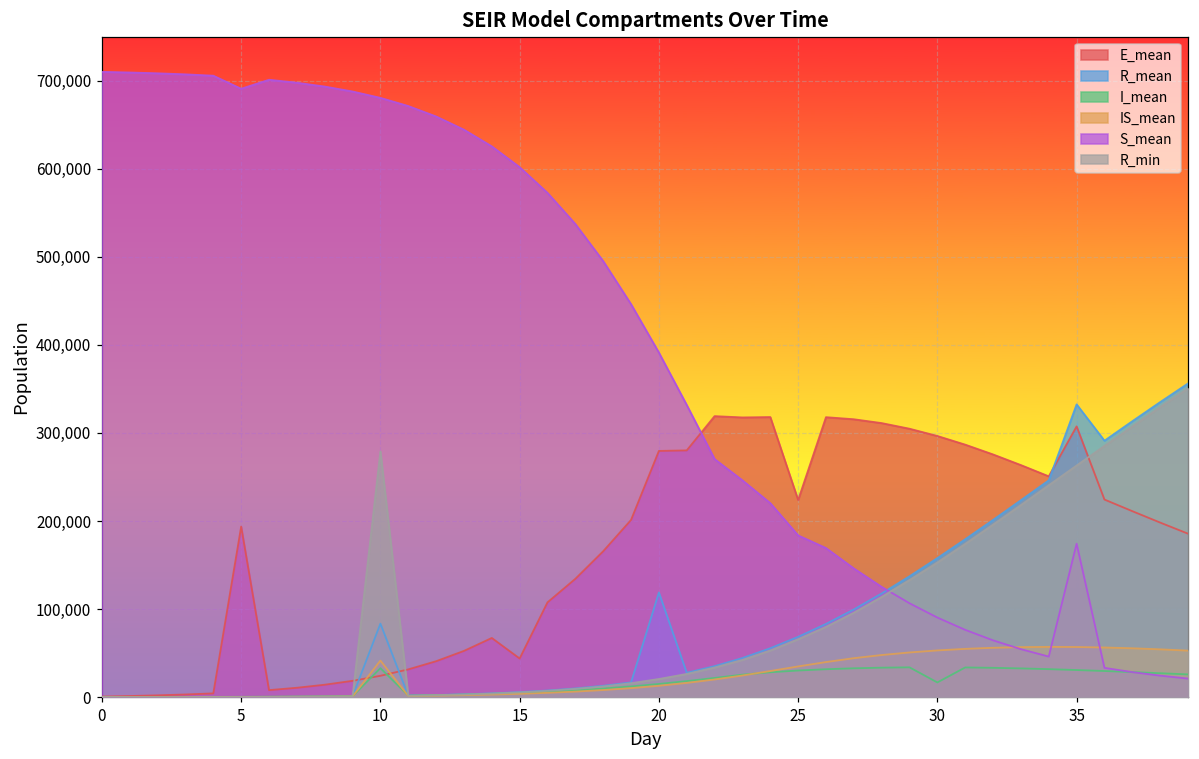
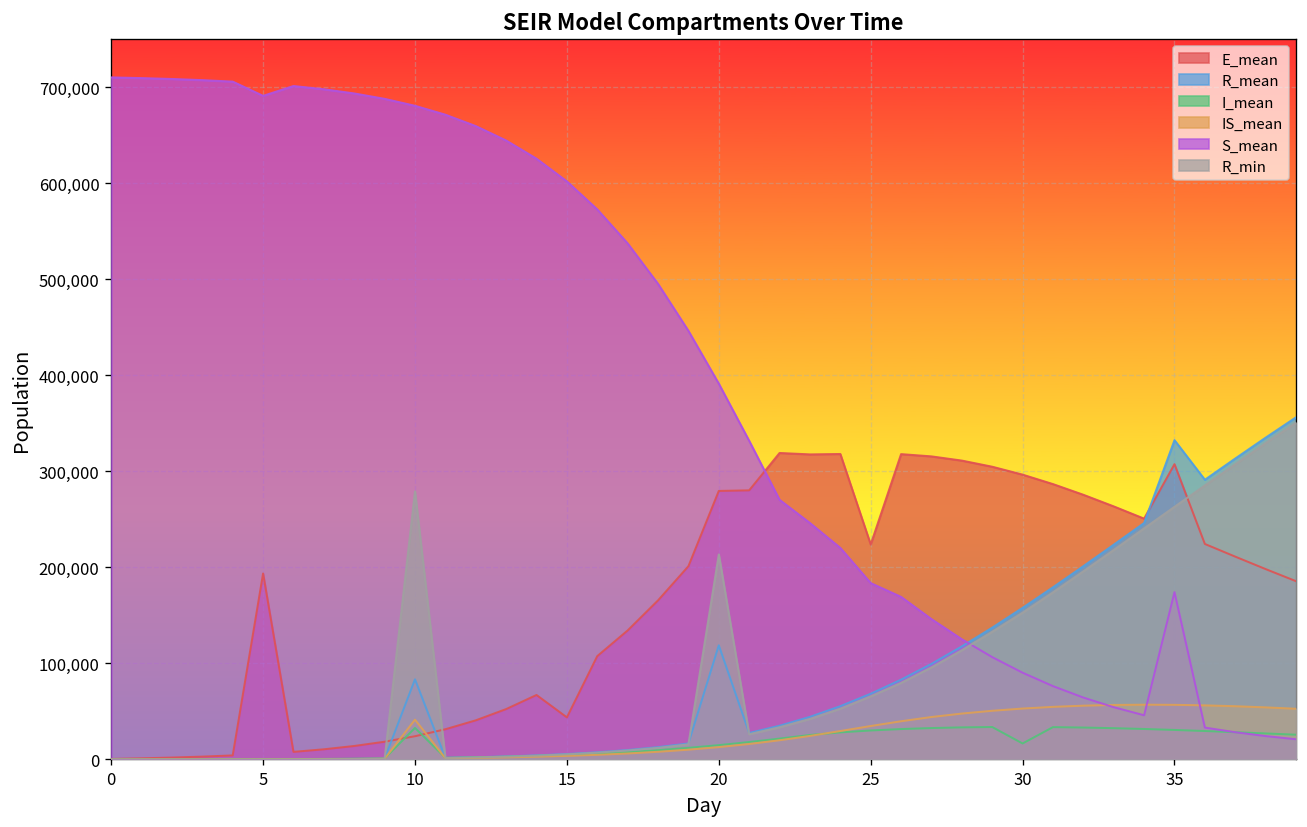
R_min, 20: 20,000 -> 210,000
